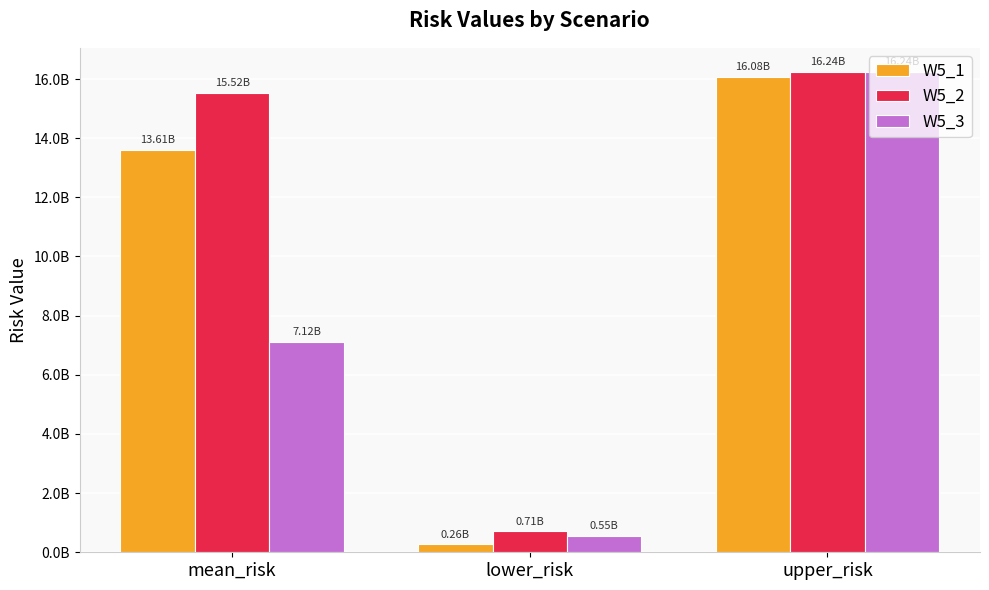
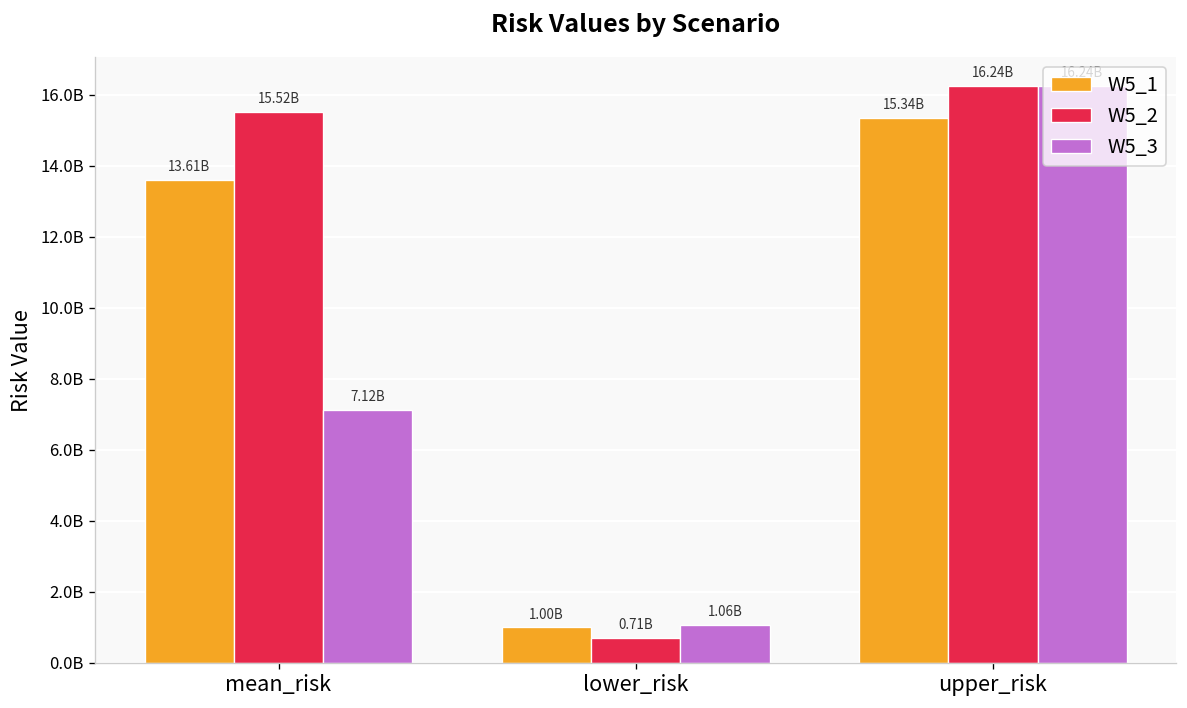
W5_1, lower_risk: 0.26B -> 1.00B
W5_3, lower_risk: 0.55B -> 1.06B
W5_1, upper_risk: 16.08B -> 15.34B
